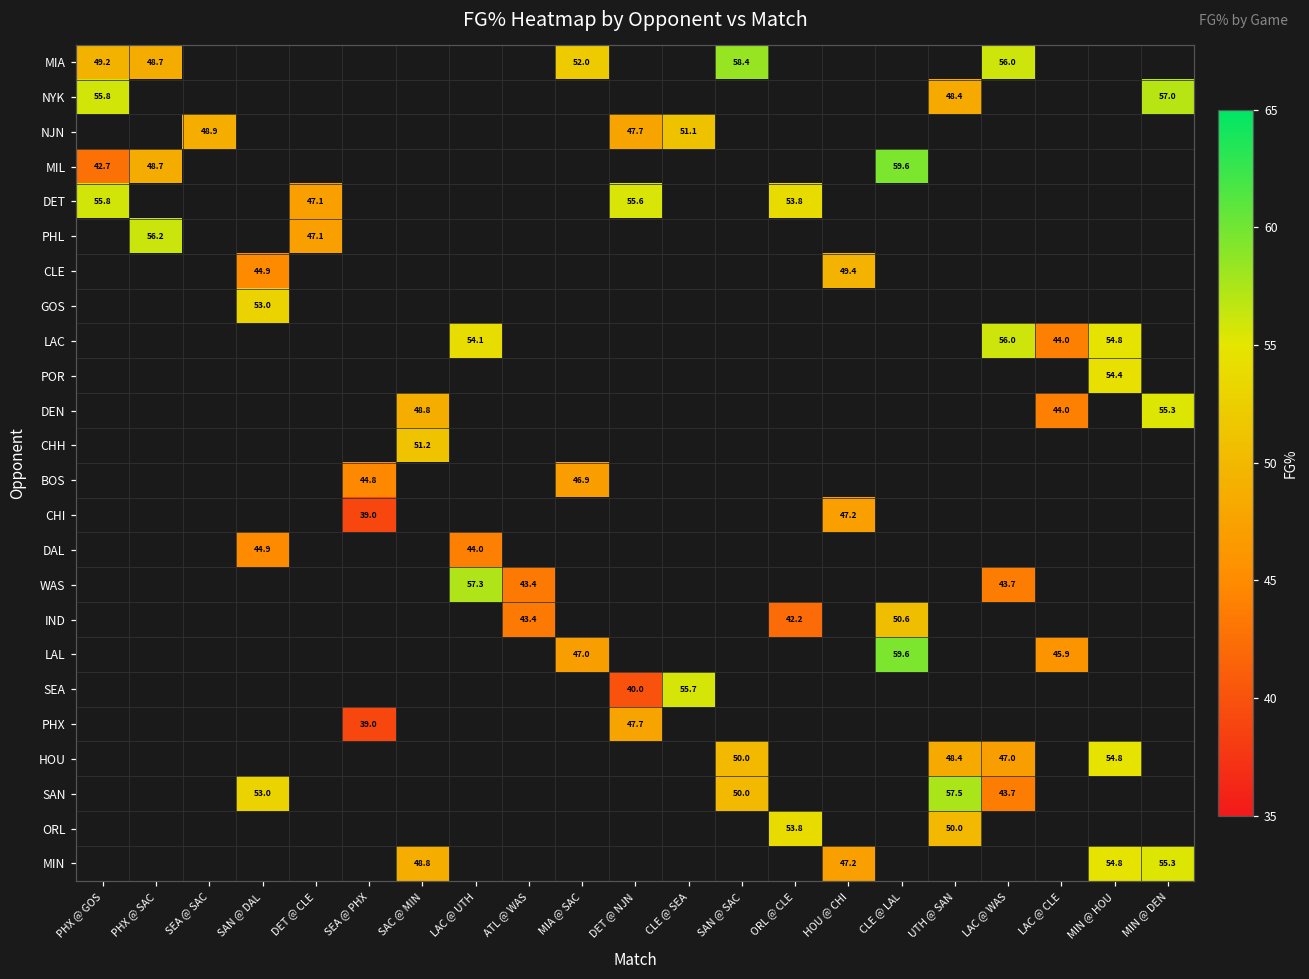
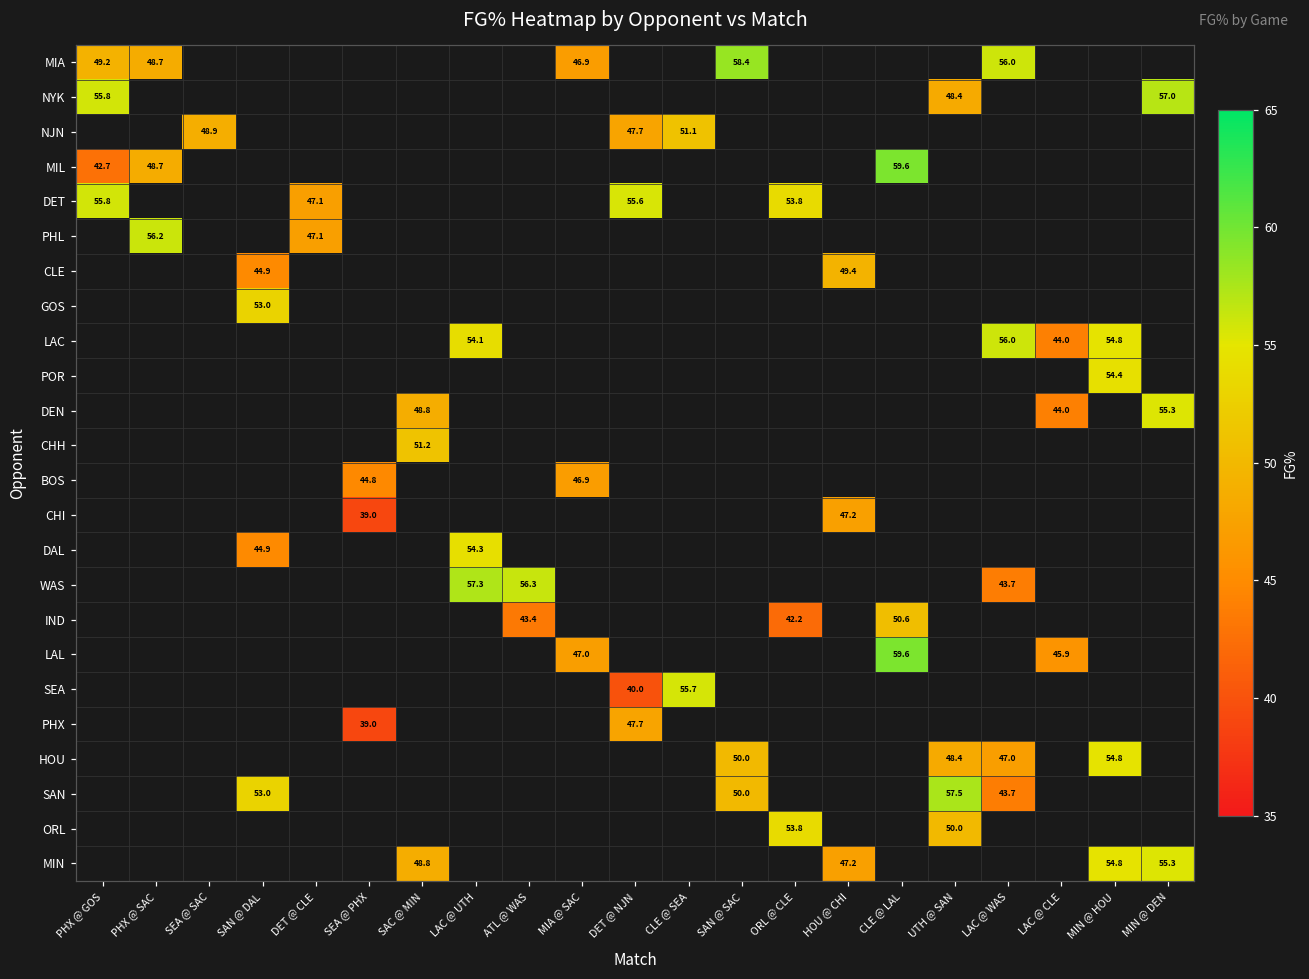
MIA, MIA @ SAC: 52.0 -> 46.9
DAL, LAC @ UTH: 44.0 -> 54.3
WAS, ATL @ WAS: 43.4 -> 56.3
